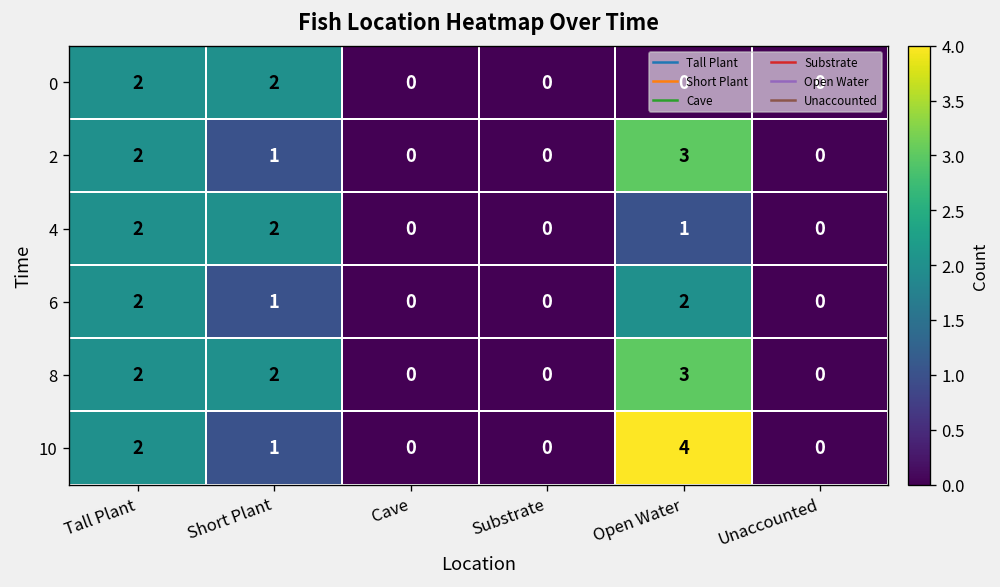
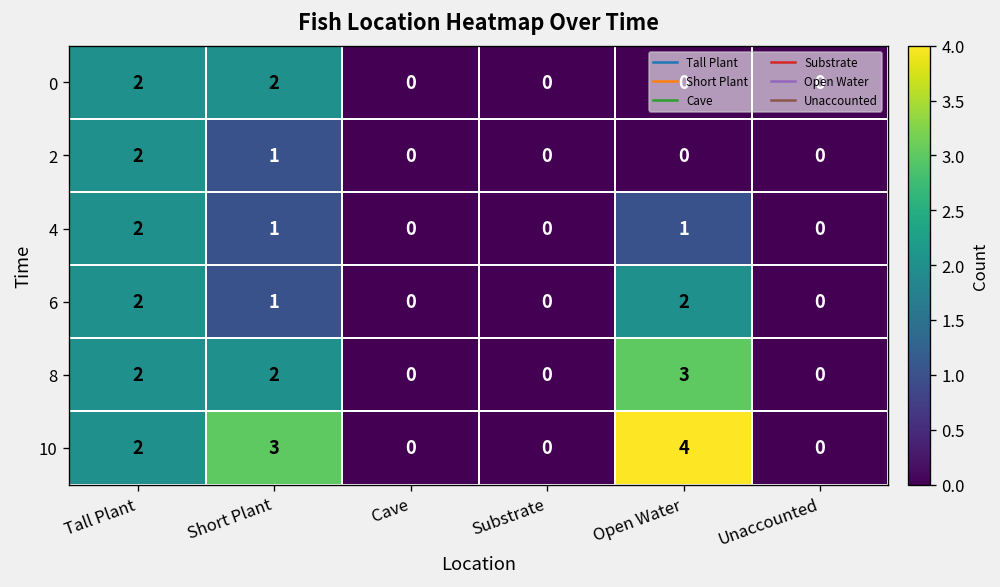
2, Open Water: 3 -> 0
4, Short Plant: 2 -> 1
10, Short Plant: 1 -> 3
